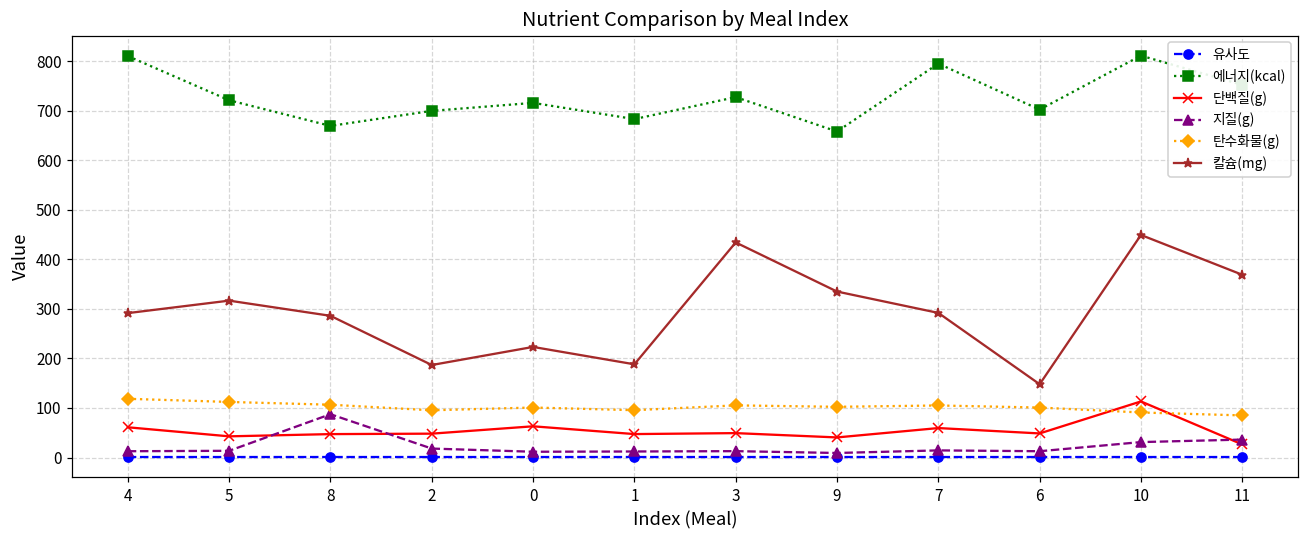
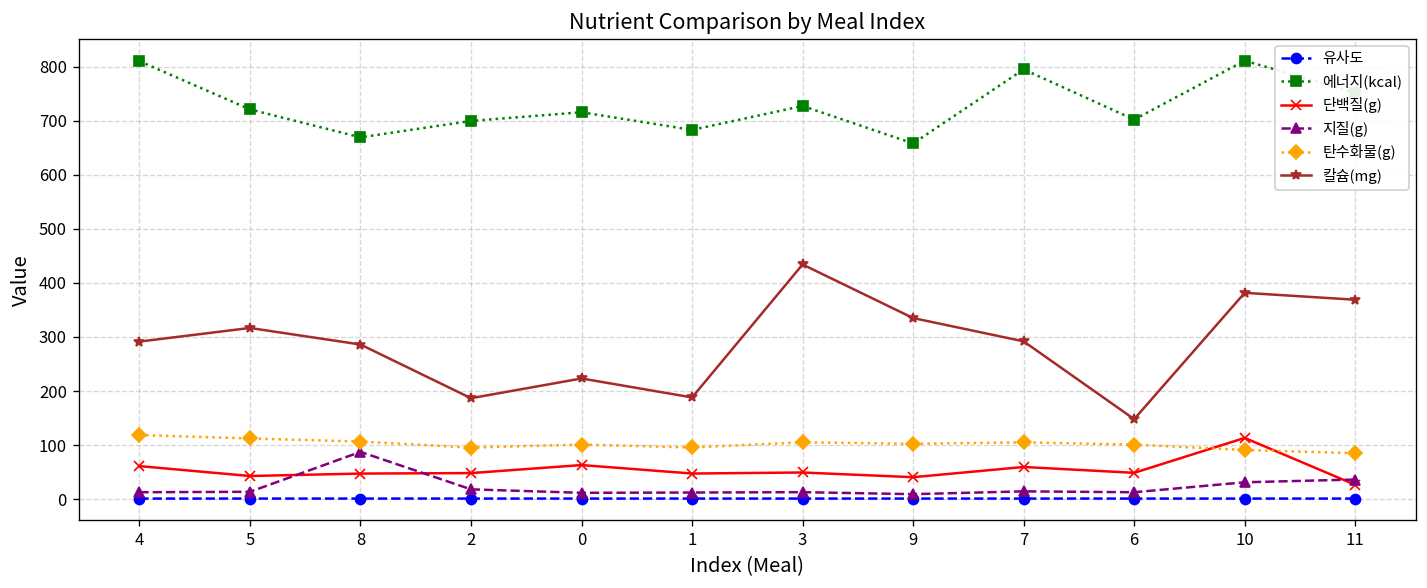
칼슘(mg), 10: 450 -> 380
